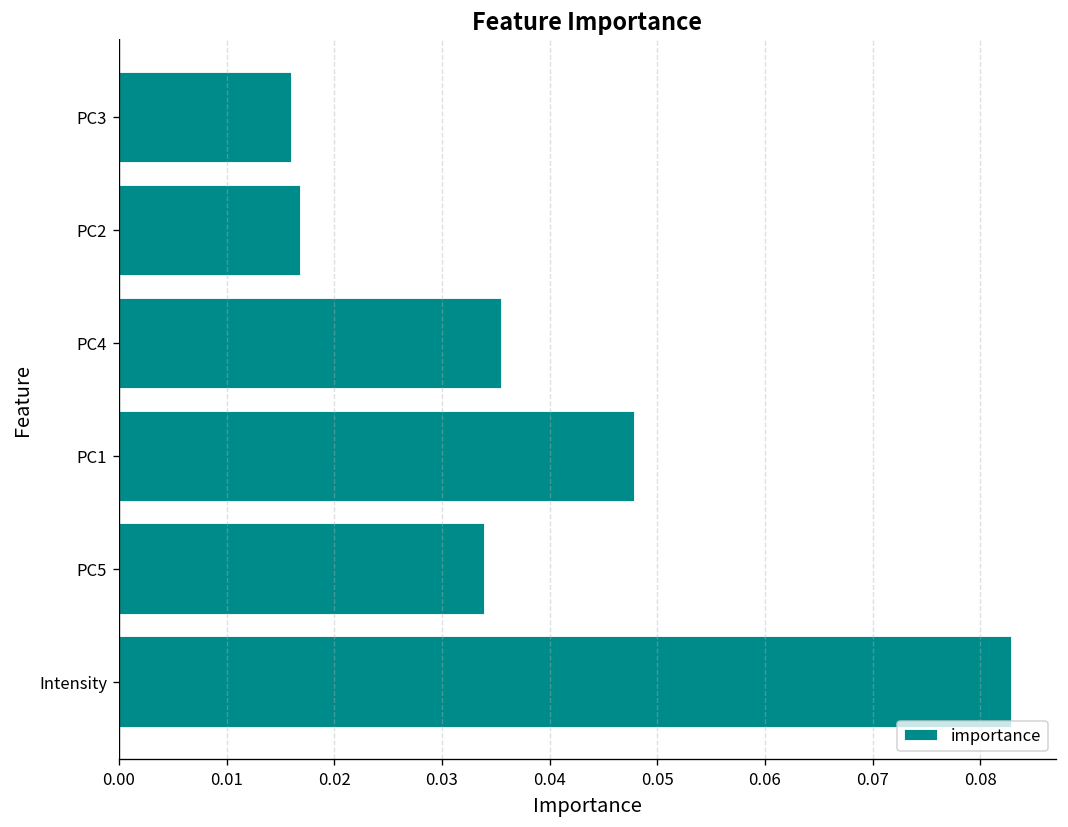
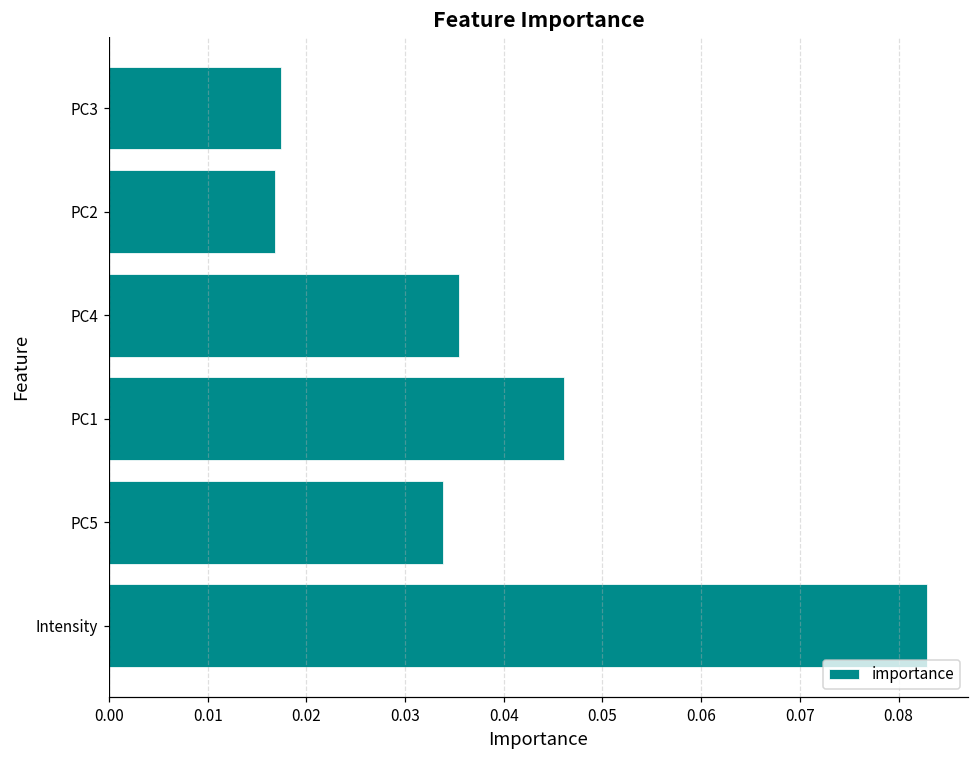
PC3: 0.016 -> 0.017
PC1: 0.048 -> 0.046
